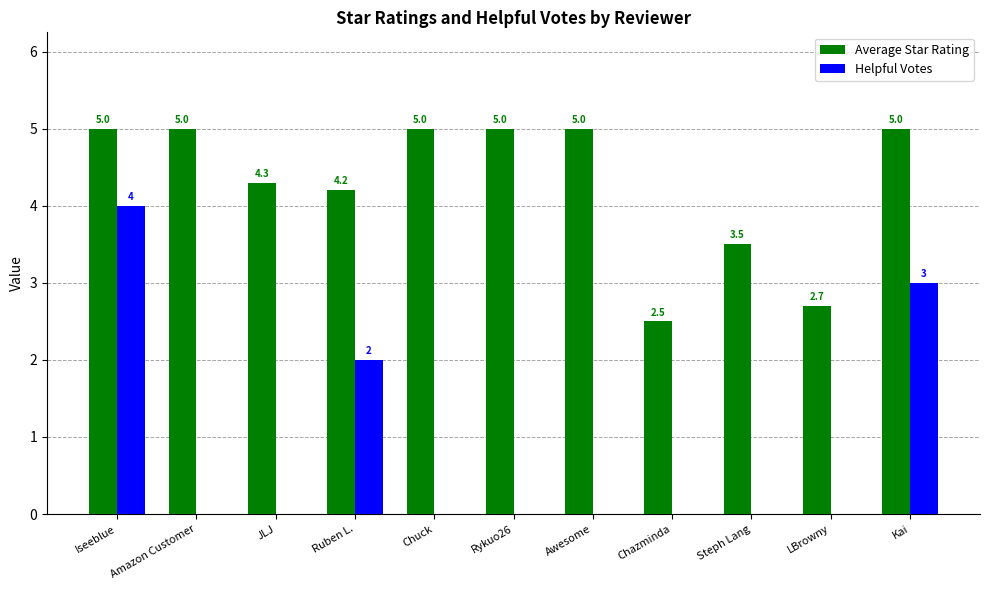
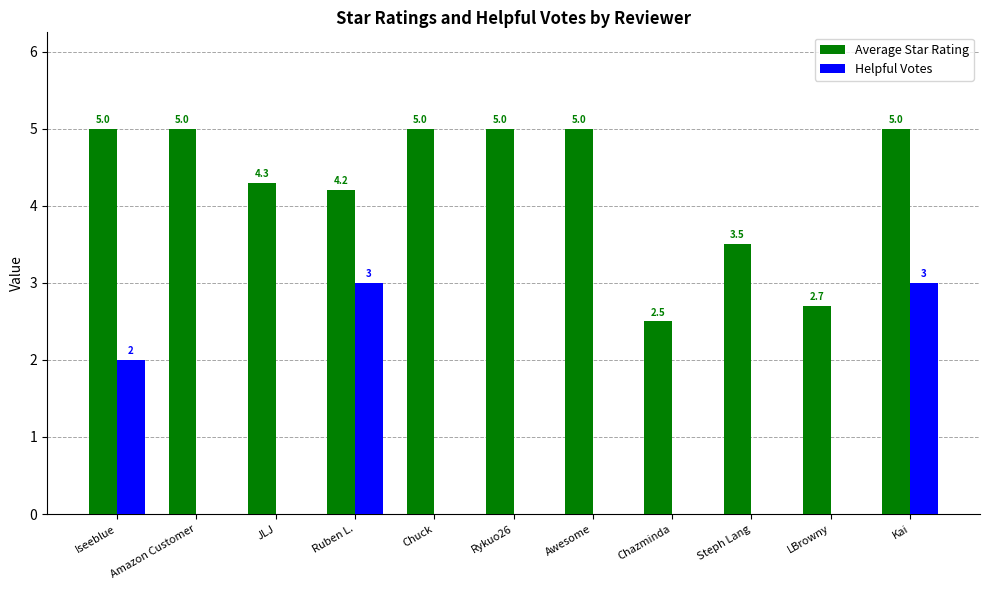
Helpful Votes, Iseeblue: 4 -> 2
Helpful Votes, Ruben L.: 2 -> 3
